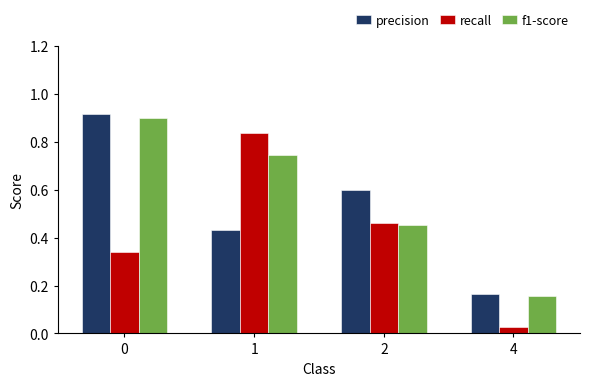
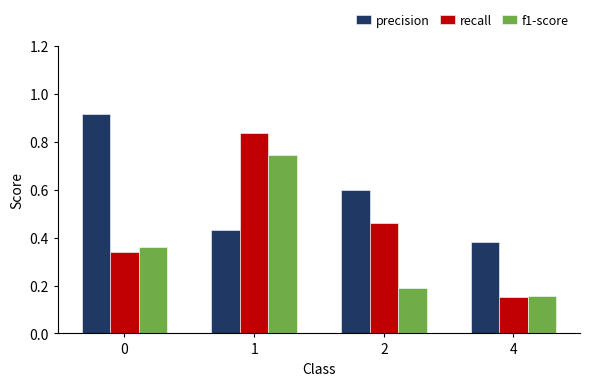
f1-score, 0: 0.90 -> 0.36
f1-score, 2: 0.45 -> 0.19
precision, 4: 0.16 -> 0.38
recall, 4: 0.02 -> 0.15
